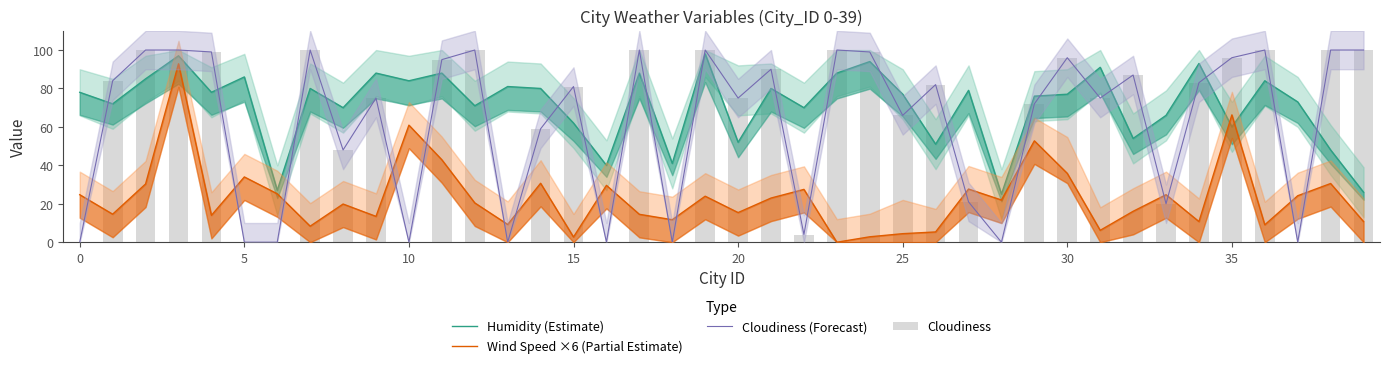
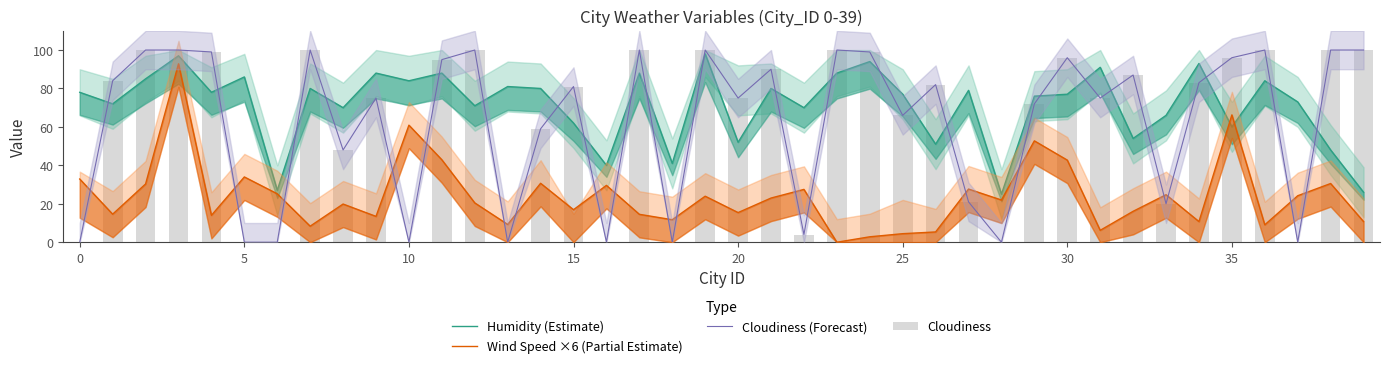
Wind Speed ×6 (Partial Estimate), 0: 25 -> 33
Wind Speed ×6 (Partial Estimate), 15: 3 -> 17
Wind Speed ×6 (Partial Estimate), 30: 36 -> 43
